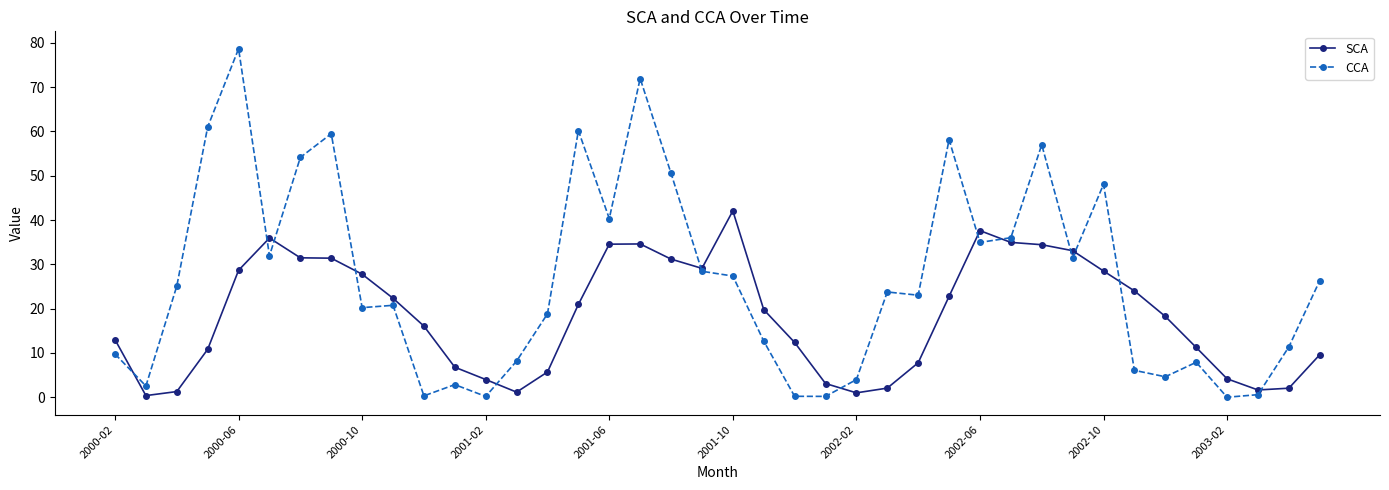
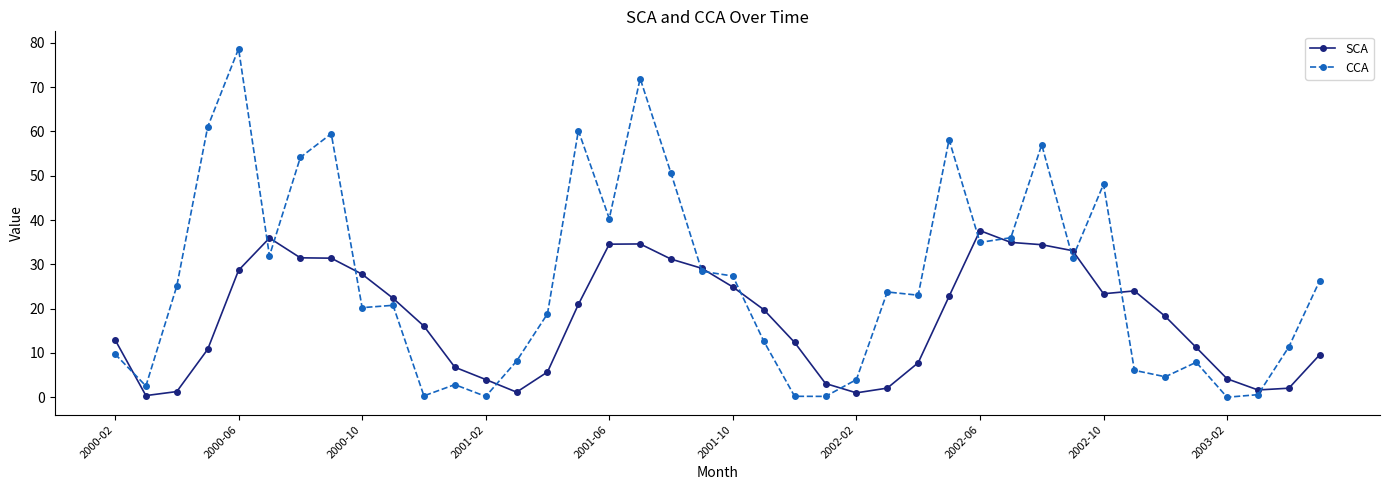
SCA, 2001-10: 42 -> 25
SCA, 2002-10: 28 -> 23
